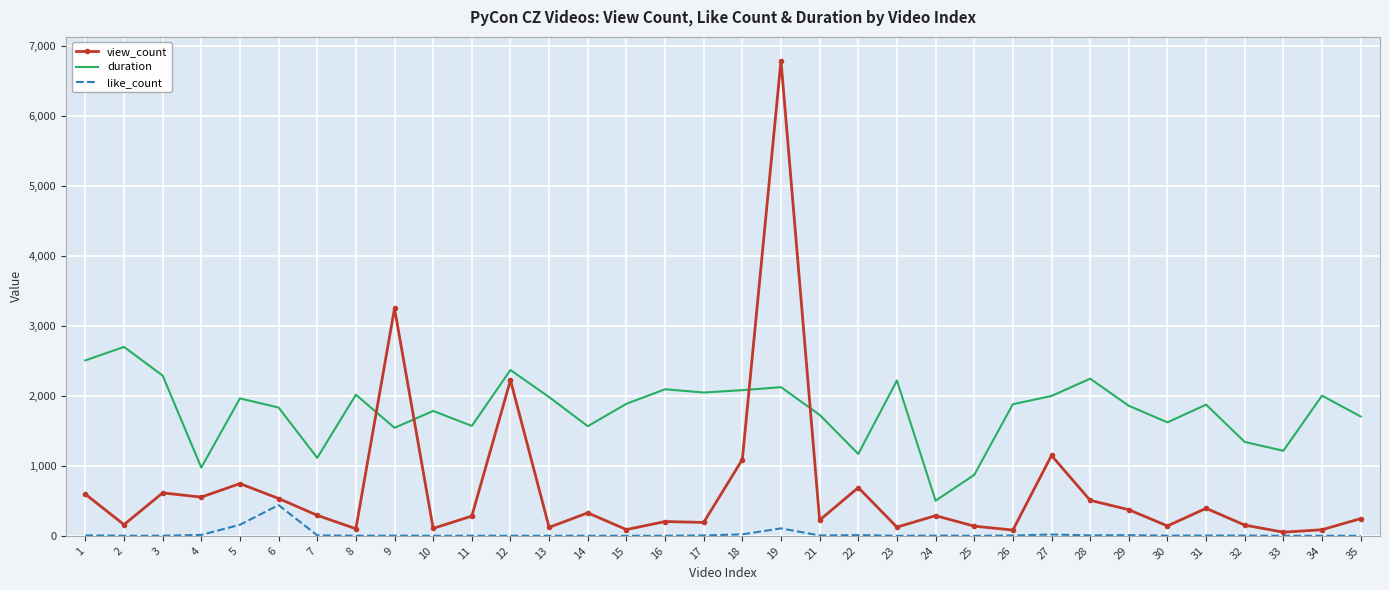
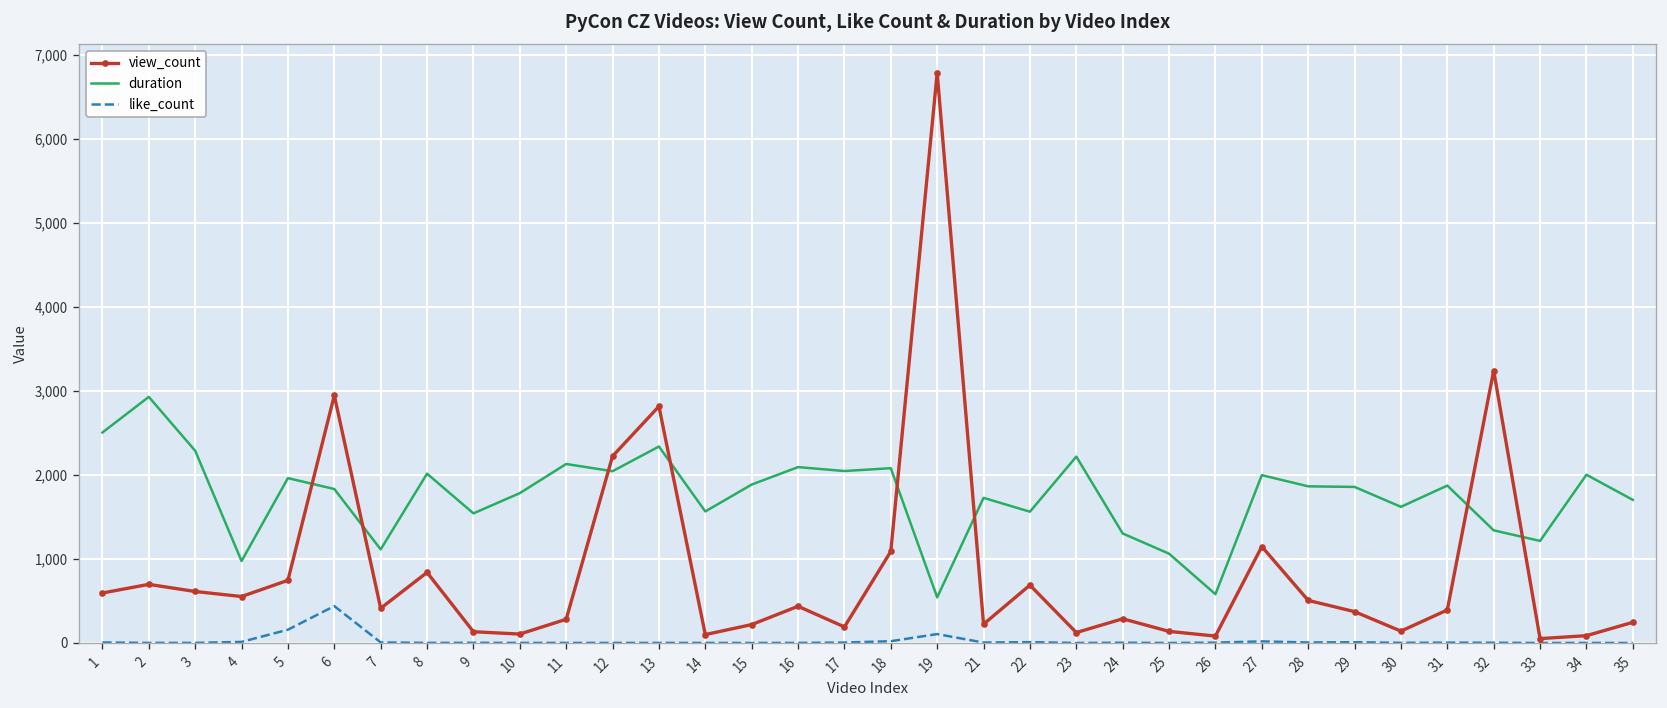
view_count, 2: 200 -> 700
duration, 2: 2,700 -> 2,900
view_count, 6: 500 -> 2,900
view_count, 7: 300 -> 400
view_count, 8: 100 -> 800
view_count, 9: 3,300 -> 100
duration, 11: 1,600 -> 2,100
duration, 12: 2,400 -> 2,000
view_count, 13: 100 -> 2,800
duration, 13: 2,000 -> 2,300
view_count, 14: 300 -> 100
view_count, 15: 100 -> 200
view_count, 16: 200 -> 400
duration, 19: 2,100 -> 500
duration, 22: 1,200 -> 1,600
duration, 24: 500 -> 1,300
duration, 25: 900 -> 1,100
duration, 26: 1,900 -> 600
duration, 28: 2,200 -> 1,900
view_count, 32: 200 -> 3,200
